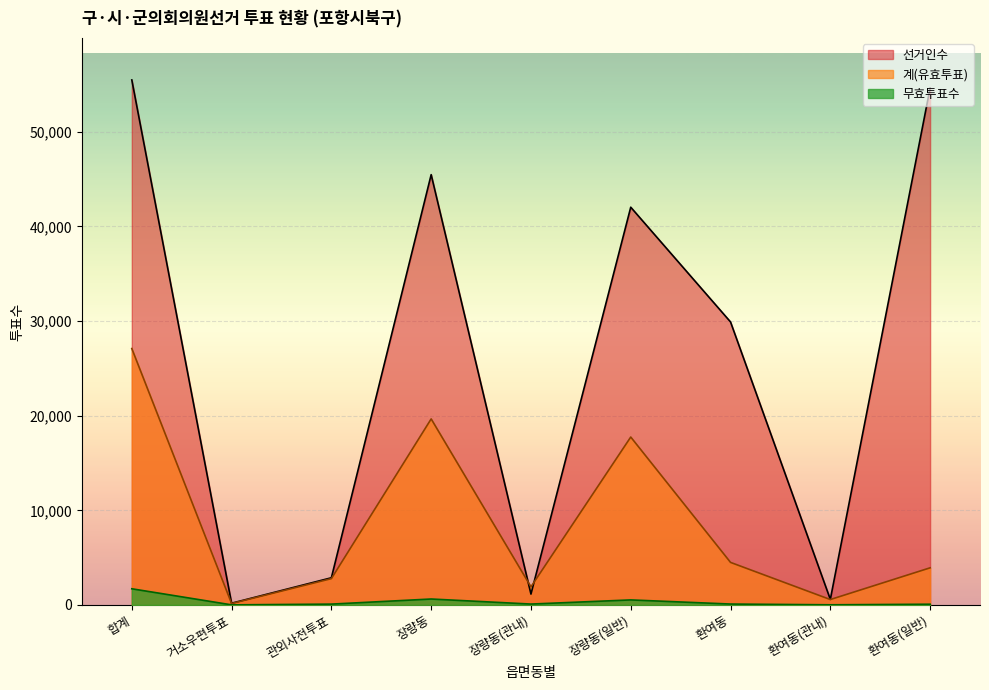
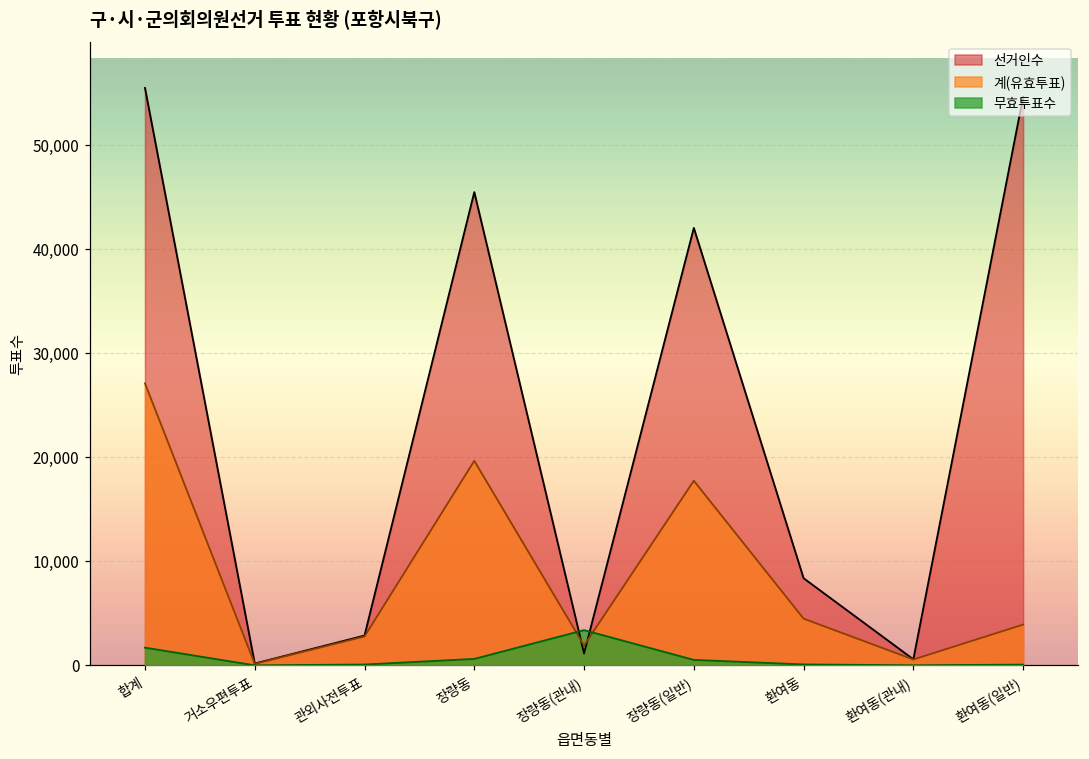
무효투표수, 장량동(관내): 0 -> 3,000
선거인수, 환여동: 30,000 -> 8,000
